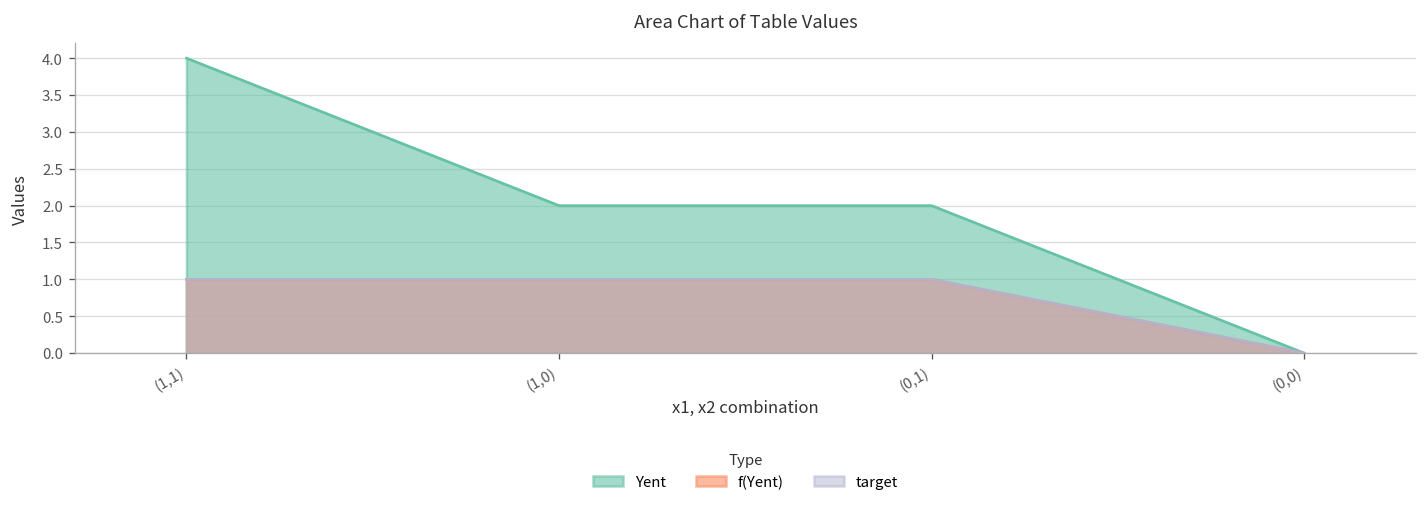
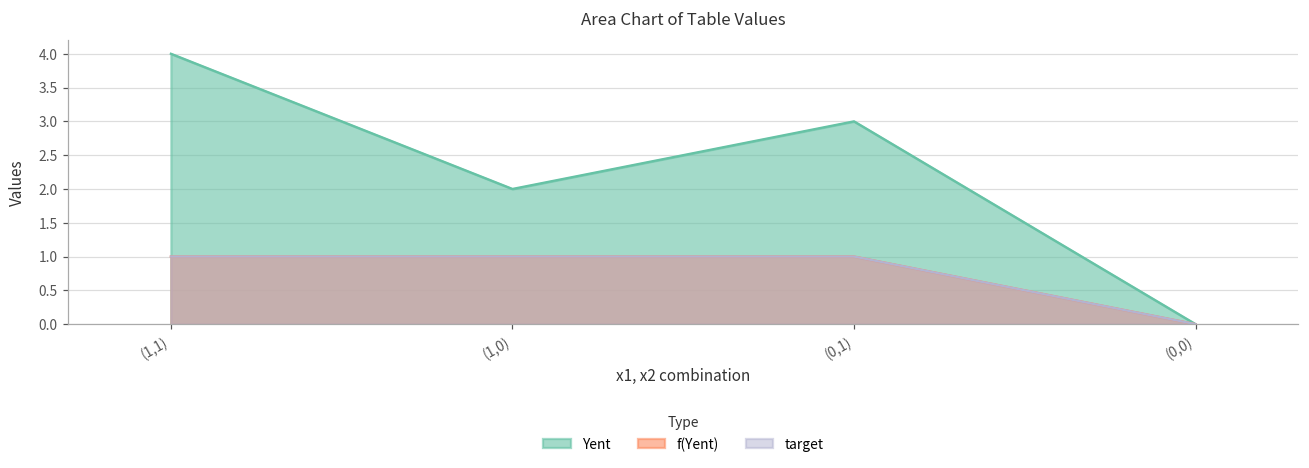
Yent, (0,1): 2 -> 3
